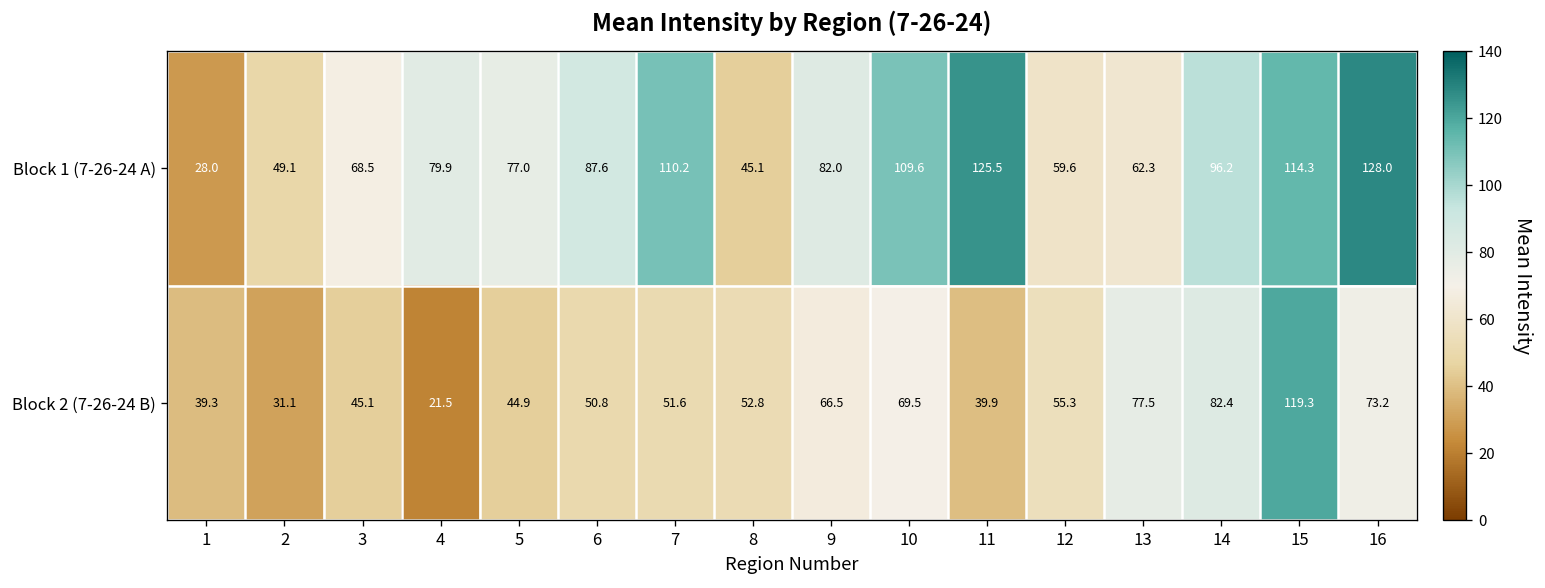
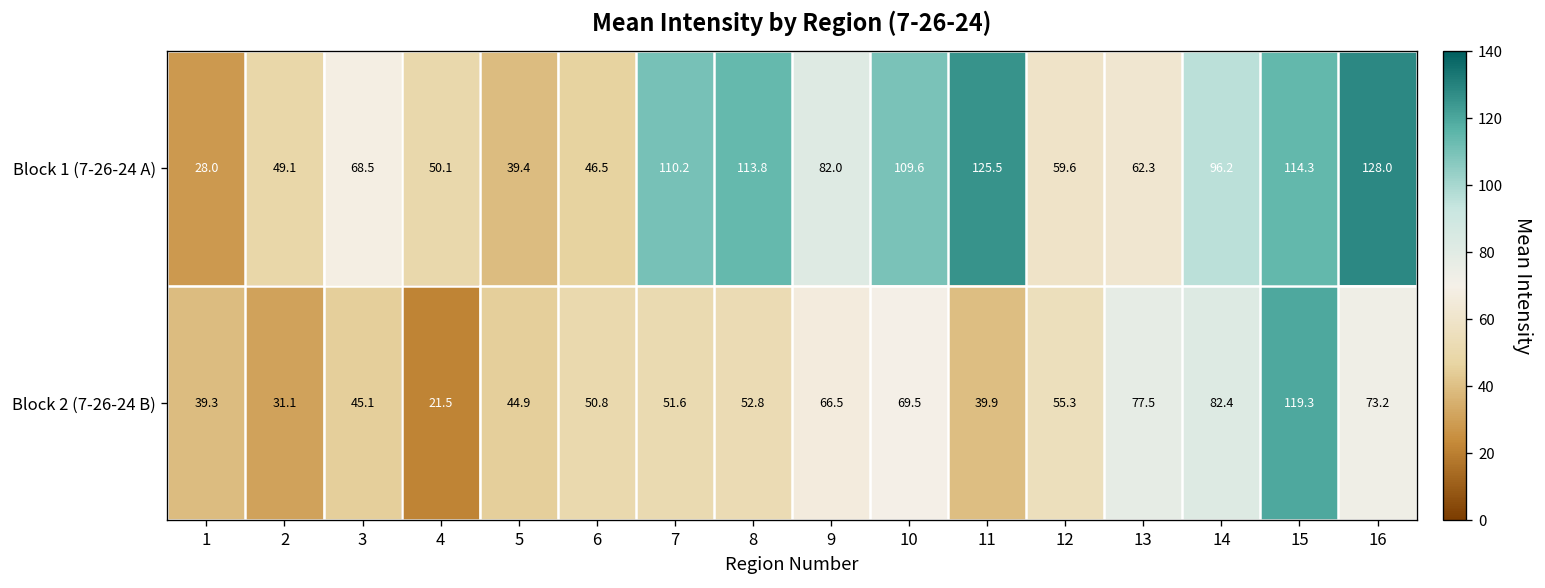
Block 1 (7-26-24 A), 4: 79.9 -> 50.1
Block 1 (7-26-24 A), 5: 77.0 -> 39.4
Block 1 (7-26-24 A), 6: 87.6 -> 46.5
Block 1 (7-26-24 A), 8: 45.1 -> 113.8
